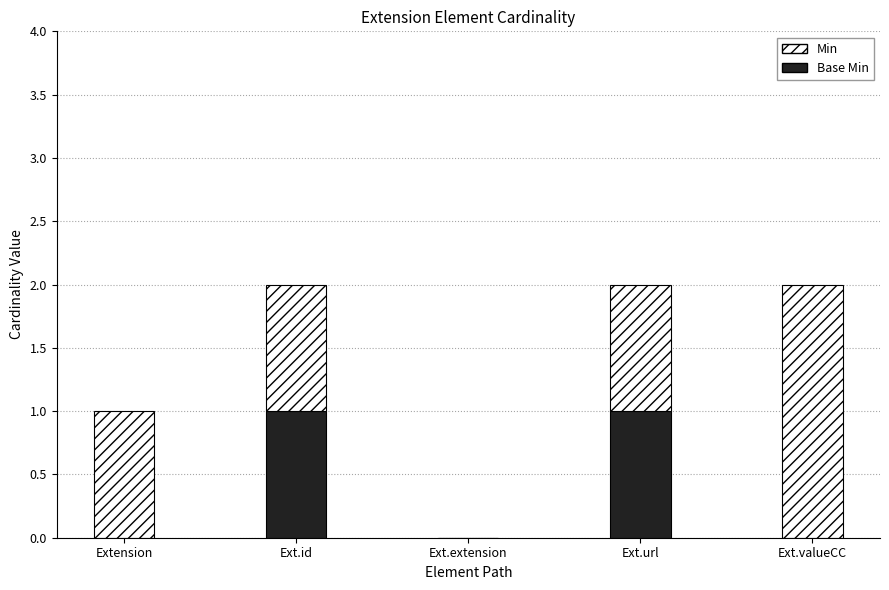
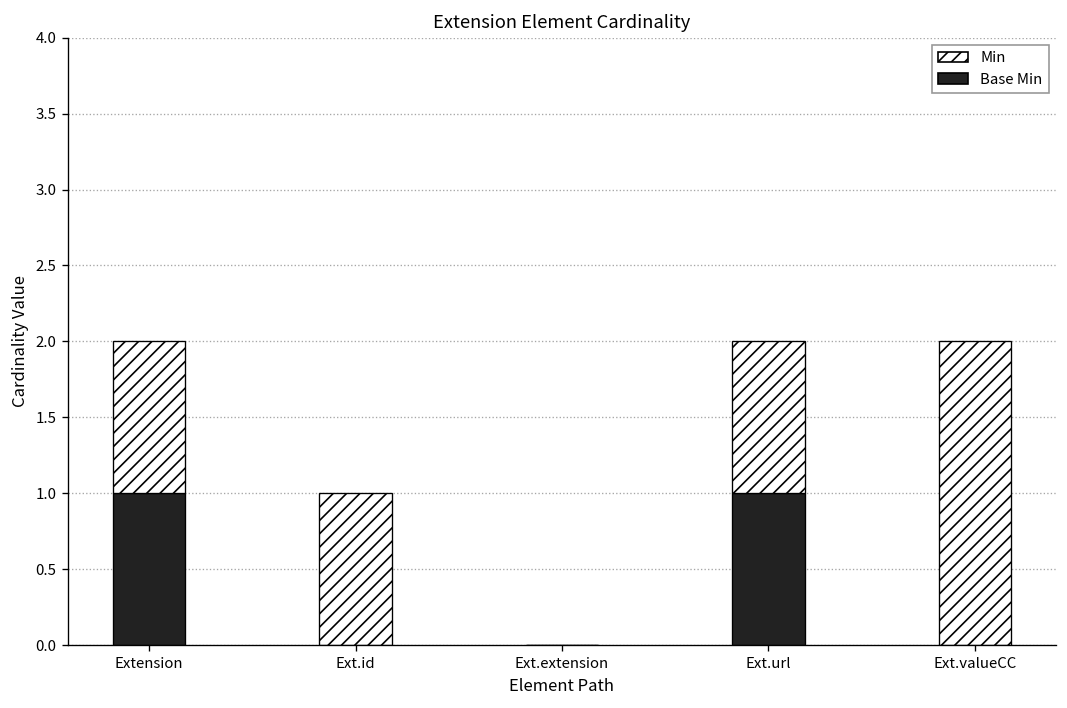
Base Min, Extension: 0 -> 1
Base Min, Ext.id: 1 -> 0
